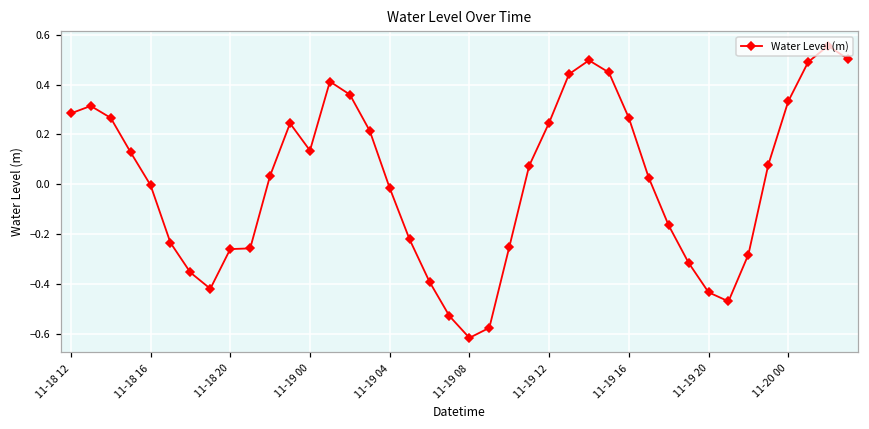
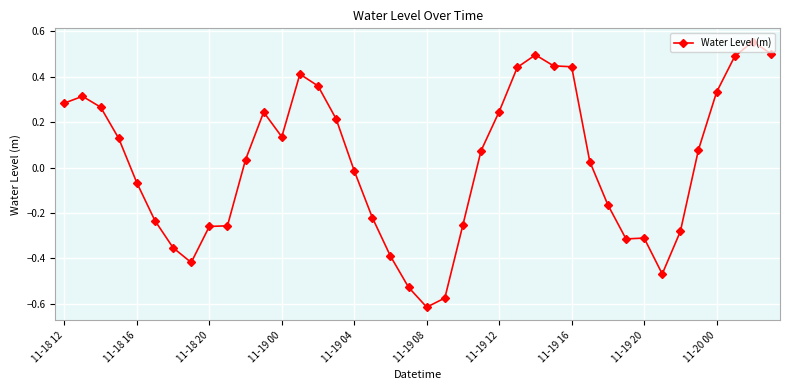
11-18 16: 0.00 -> -0.07
11-19 16: 0.27 -> 0.44
11-19 20: -0.43 -> -0.31
